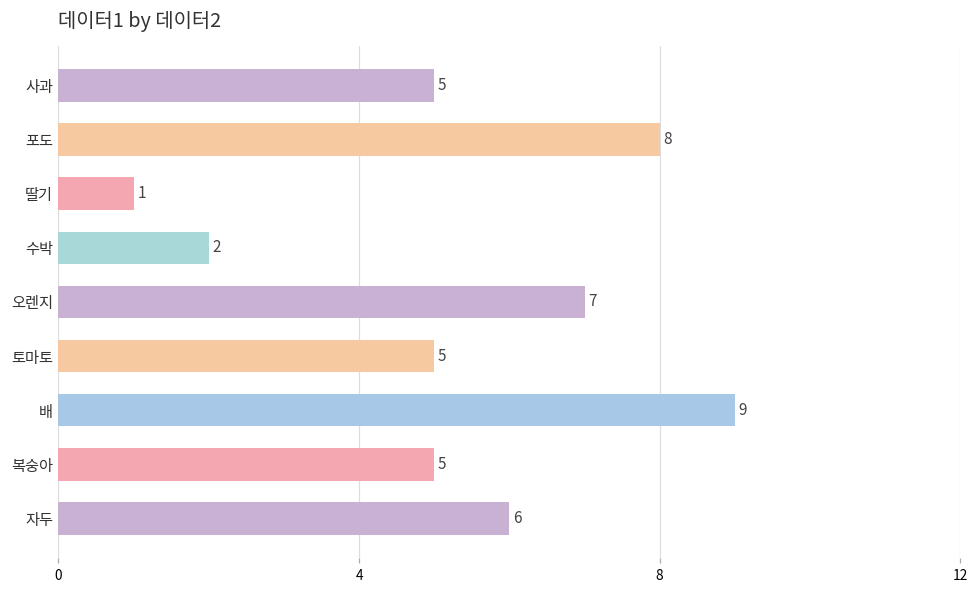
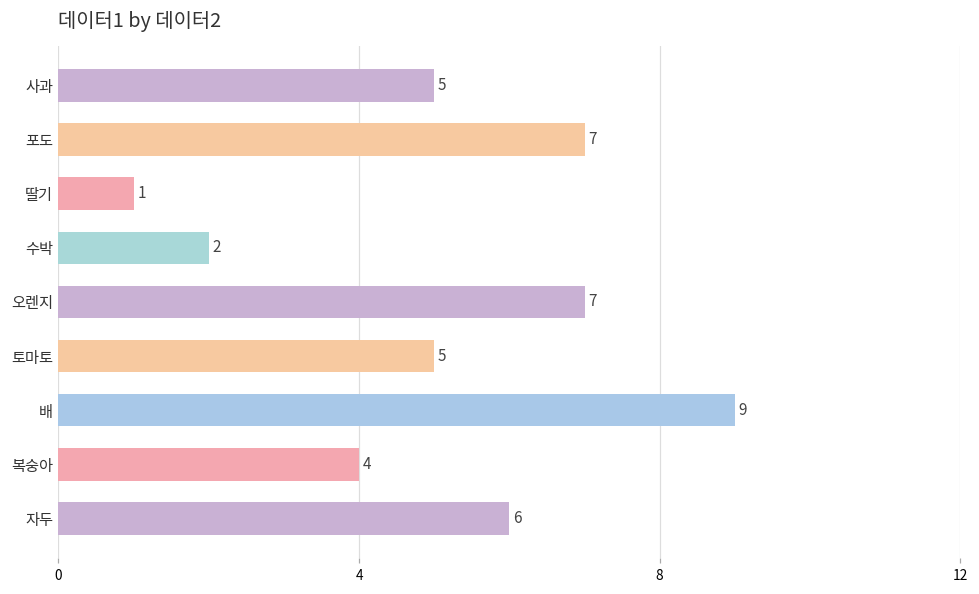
포도: 8 -> 7
복숭아: 5 -> 4
